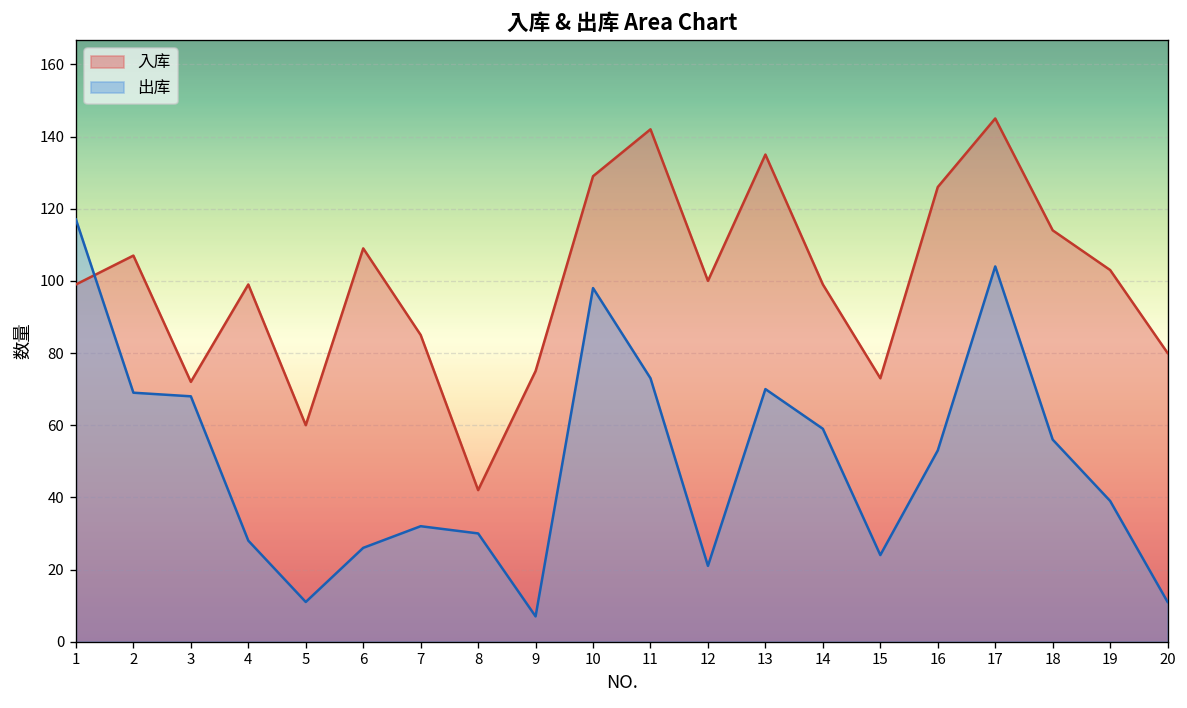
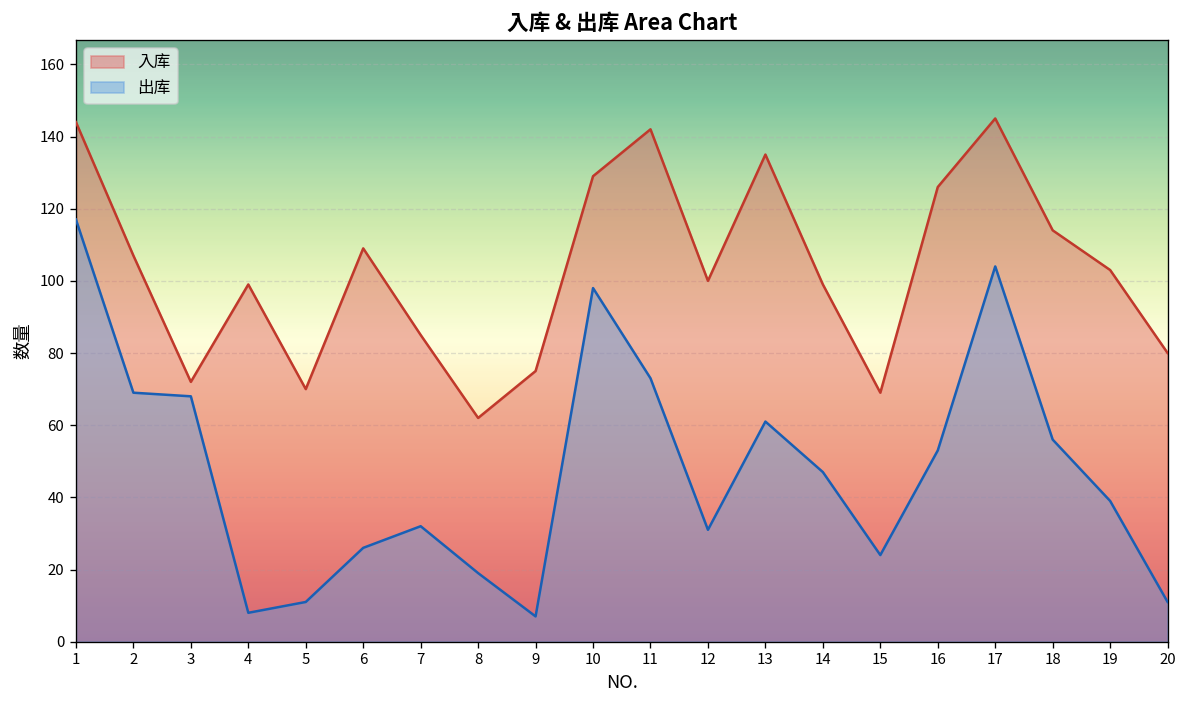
入库, 1: 99 -> 144
出库, 4: 28 -> 8
入库, 5: 60 -> 70
入库, 8: 42 -> 62
出库, 8: 30 -> 19
出库, 12: 21 -> 31
出库, 13: 70 -> 61
出库, 14: 59 -> 47
入库, 15: 73 -> 69
